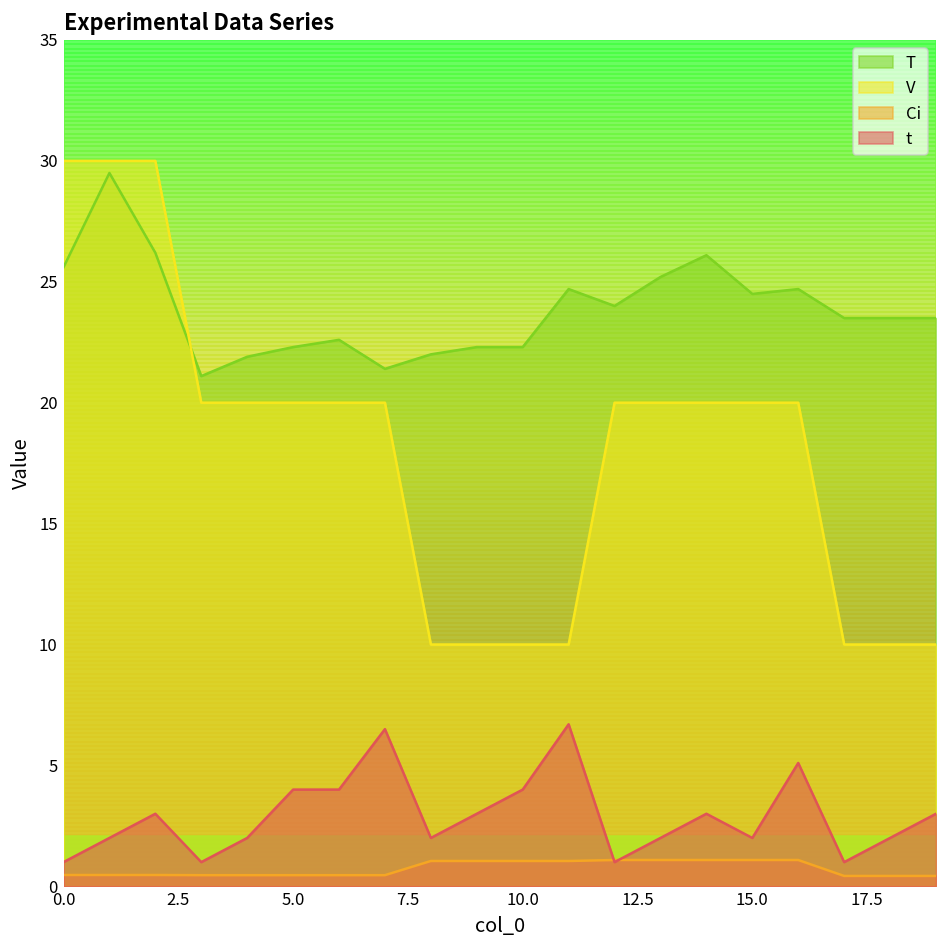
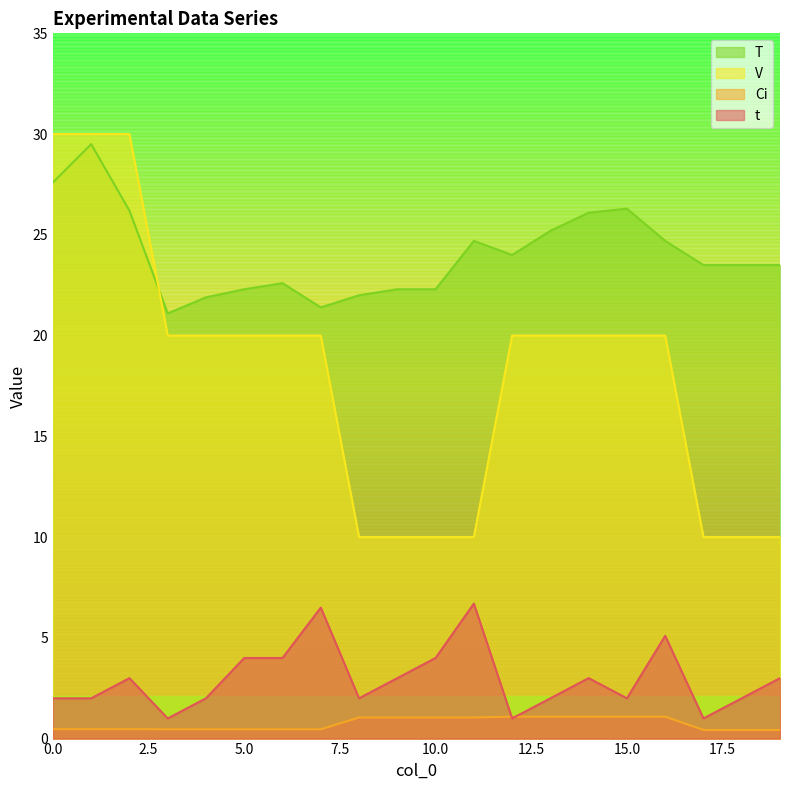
T, 0.0: 25.6 -> 27.6
t, 0.0: 1 -> 2
T, 15.0: 24.5 -> 26.3
